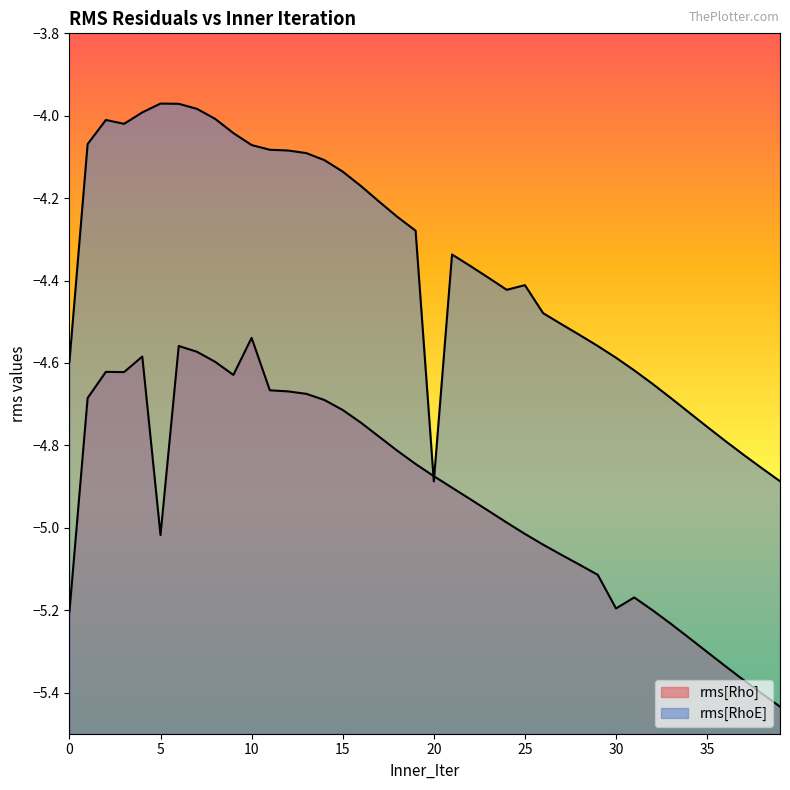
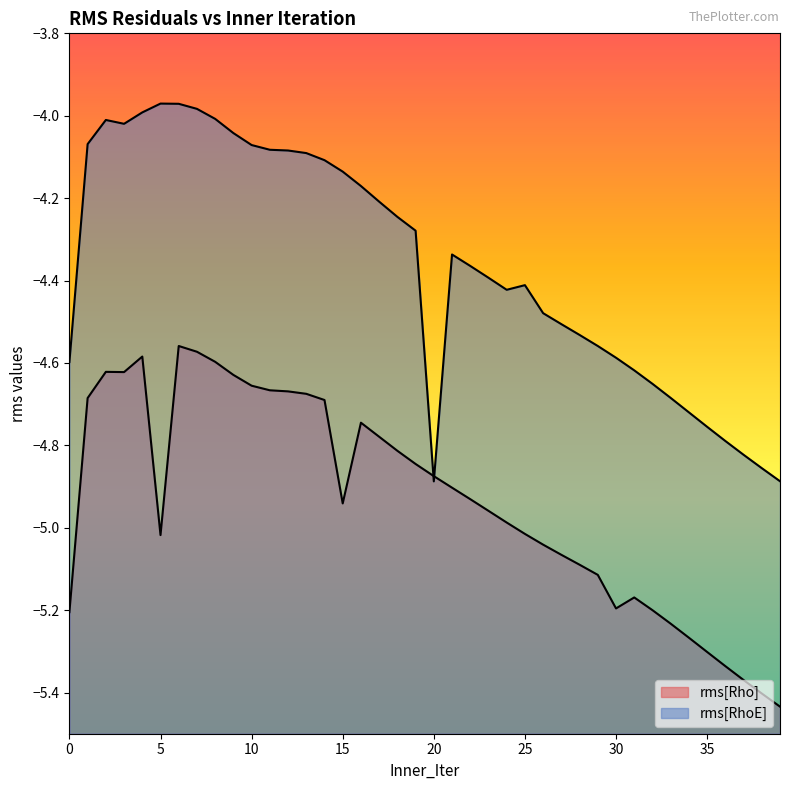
rms[Rho], 10: -4.54 -> -4.66
rms[Rho], 15: -4.71 -> -4.94
